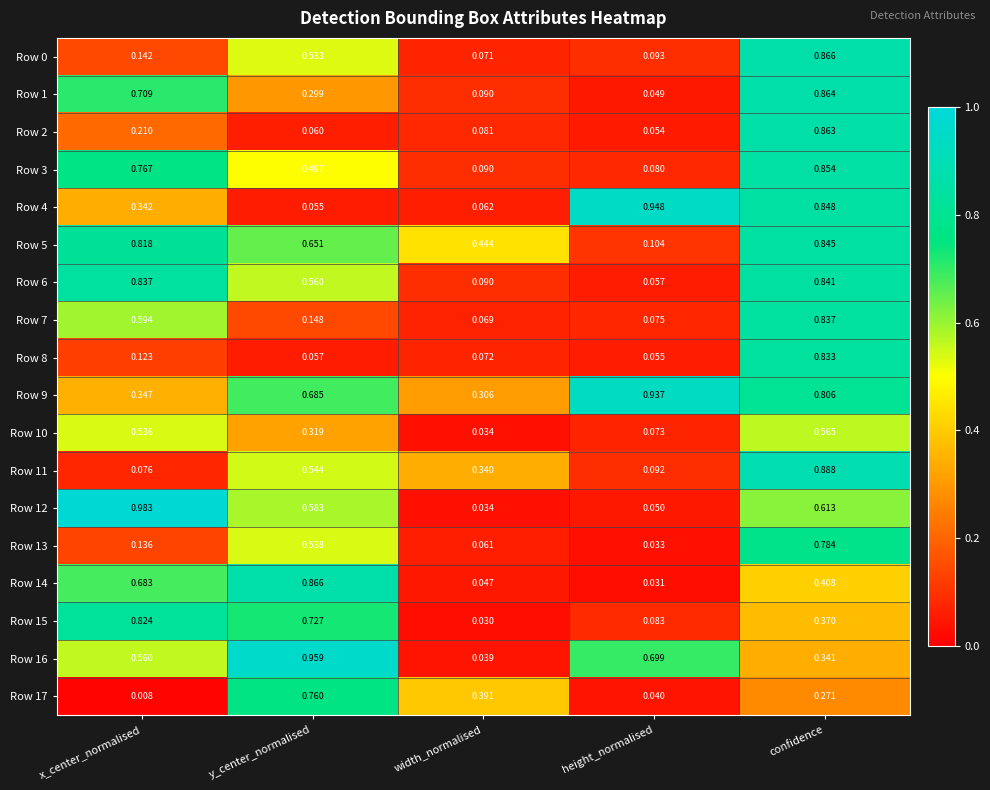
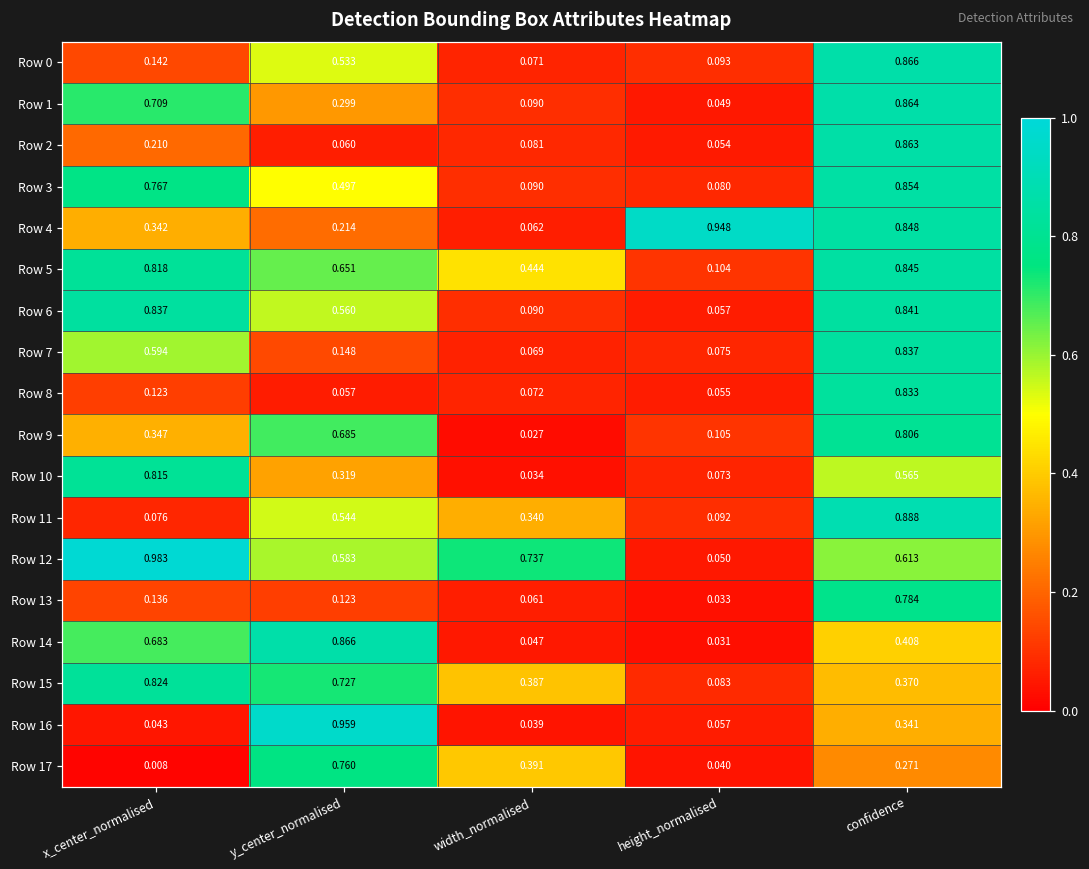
Row 4, y_center_normalised: 0.055 -> 0.214
Row 9, width_normalised: 0.306 -> 0.027
Row 9, height_normalised: 0.937 -> 0.105
Row 10, x_center_normalised: 0.536 -> 0.815
Row 12, width_normalised: 0.034 -> 0.737
Row 13, y_center_normalised: 0.538 -> 0.123
Row 15, width_normalised: 0.030 -> 0.387
Row 16, x_center_normalised: 0.560 -> 0.043
Row 16, height_normalised: 0.699 -> 0.057
